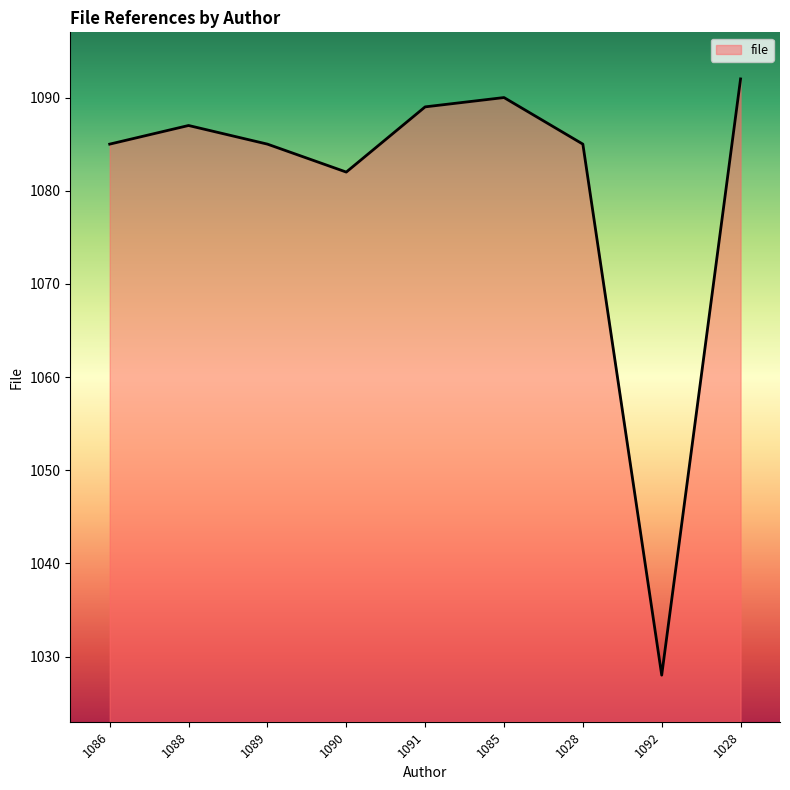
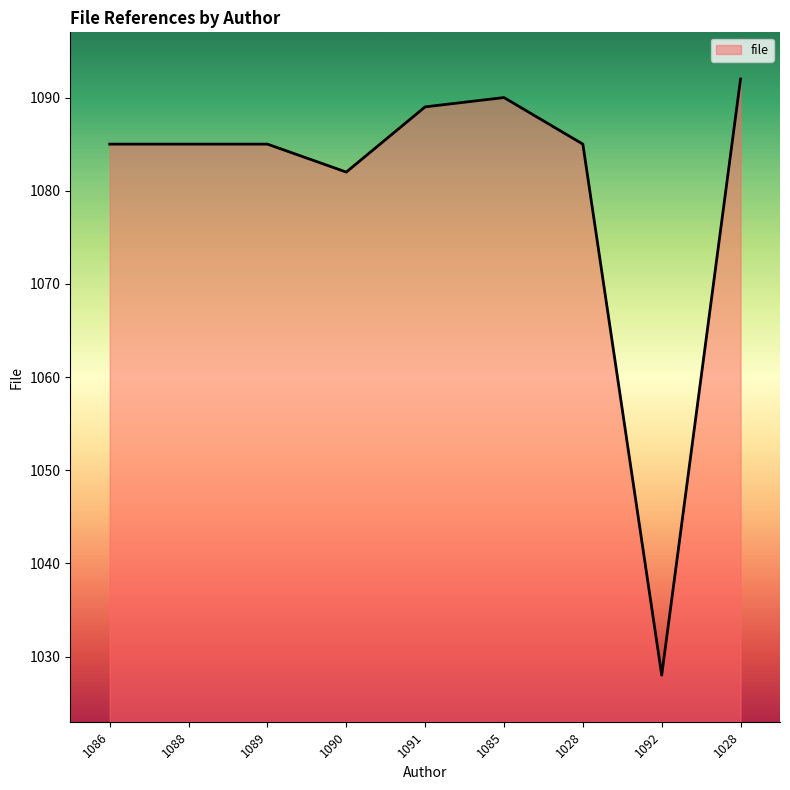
1088: 1087 -> 1085
